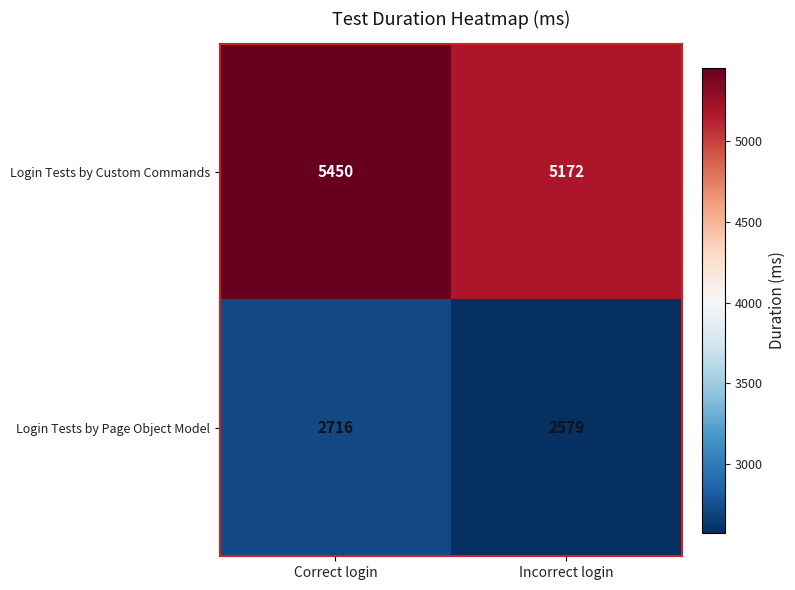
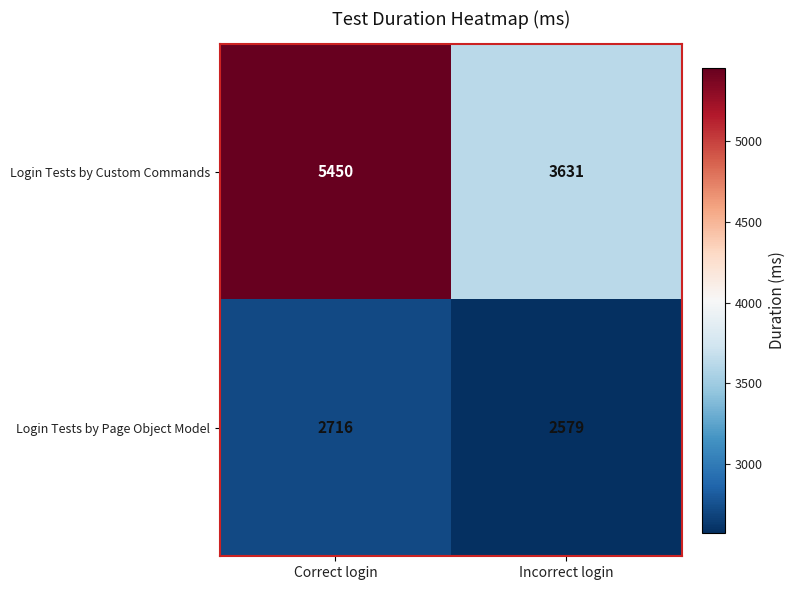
Login Tests by Custom Commands, Incorrect login: 5172 -> 3631
